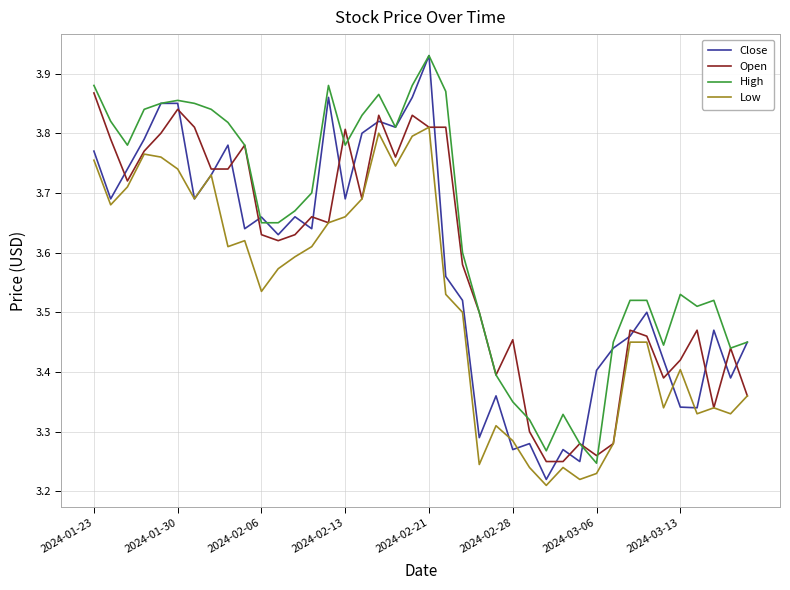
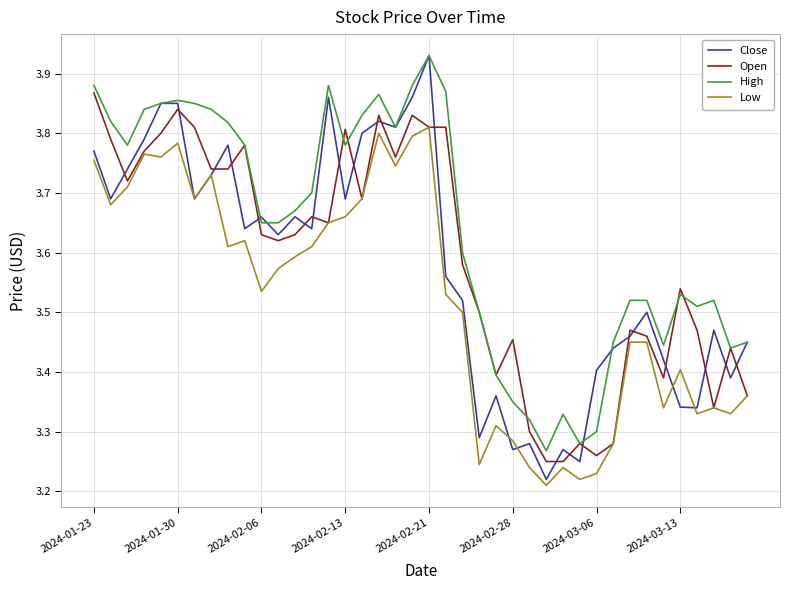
Low, 2024-01-30: 3.74 -> 3.78
High, 2024-03-06: 3.25 -> 3.30
Open, 2024-03-13: 3.42 -> 3.54
